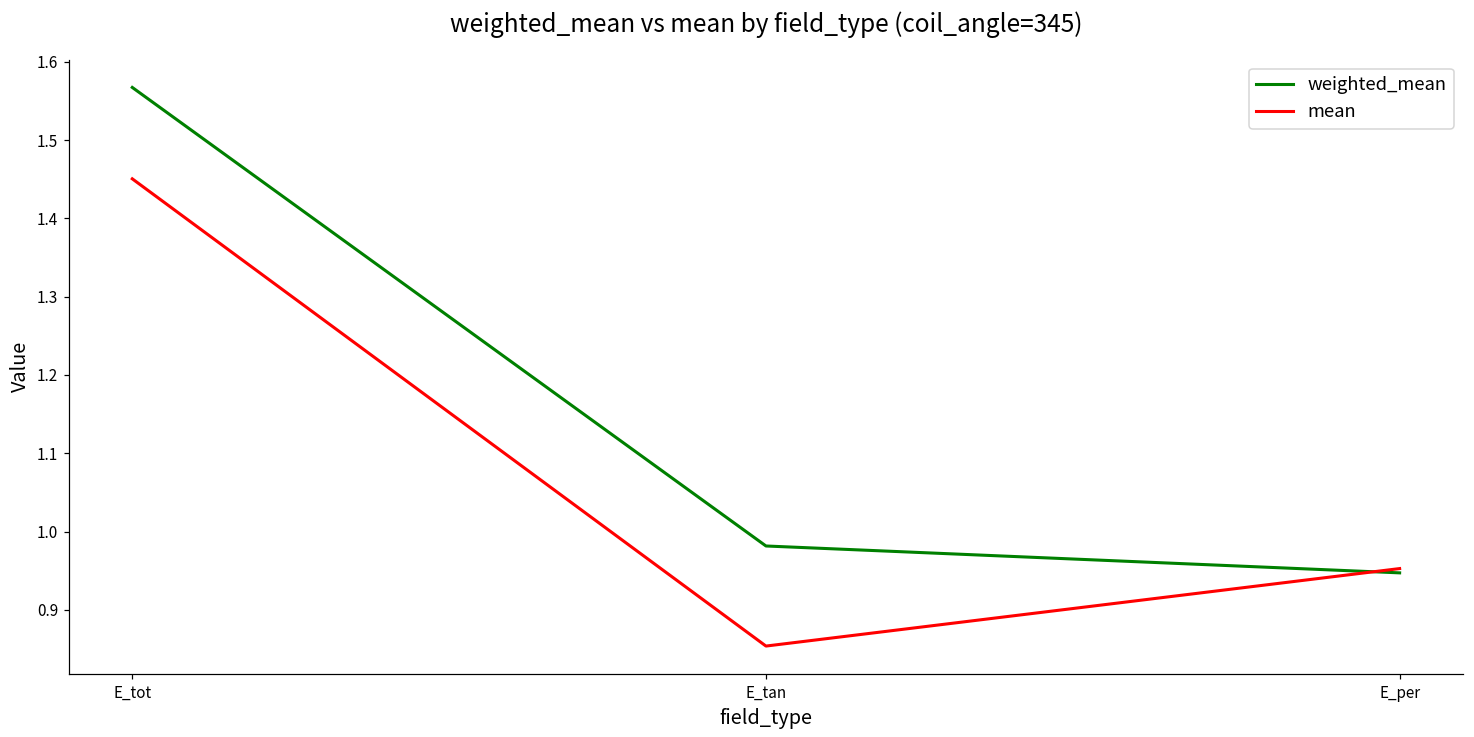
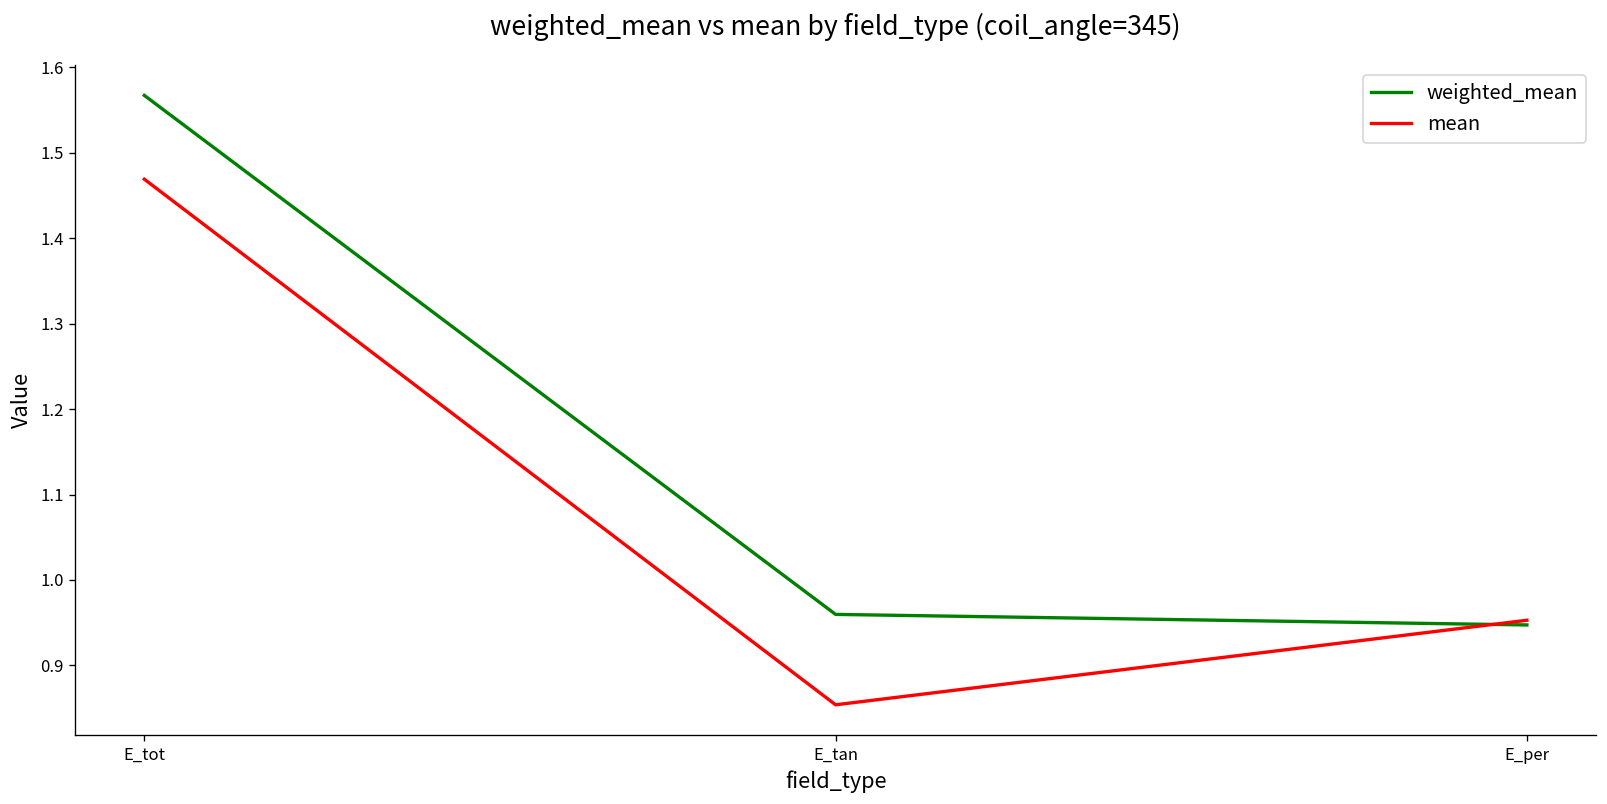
mean, E_tot: 1.45 -> 1.47
weighted_mean, E_tan: 0.98 -> 0.96
